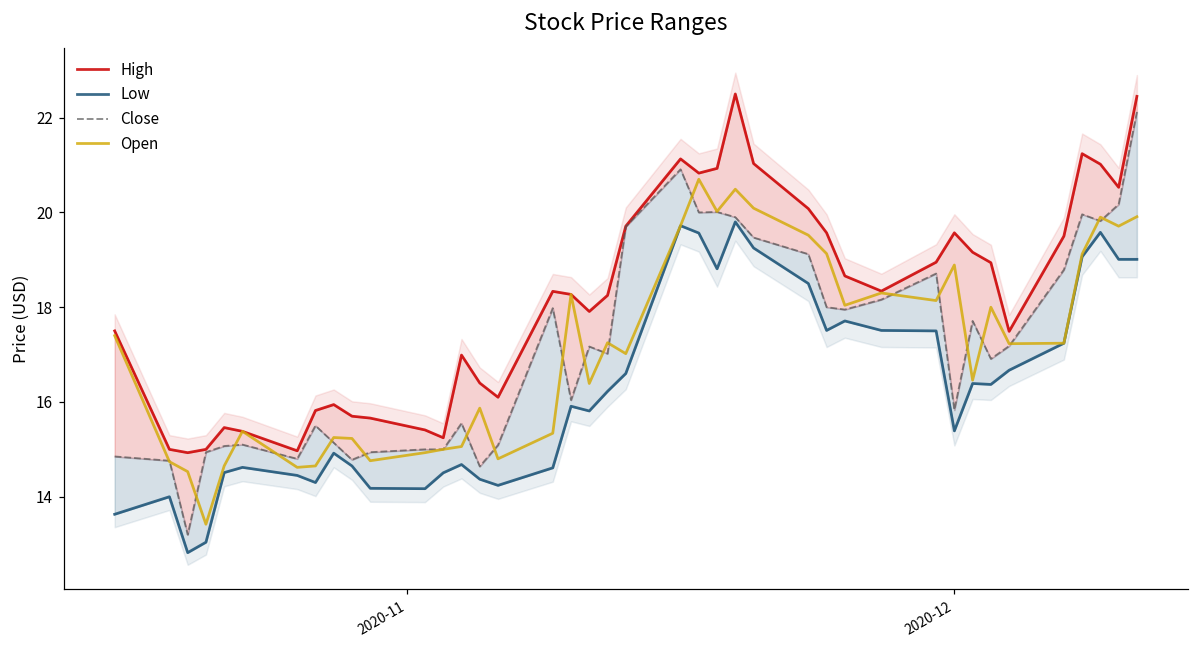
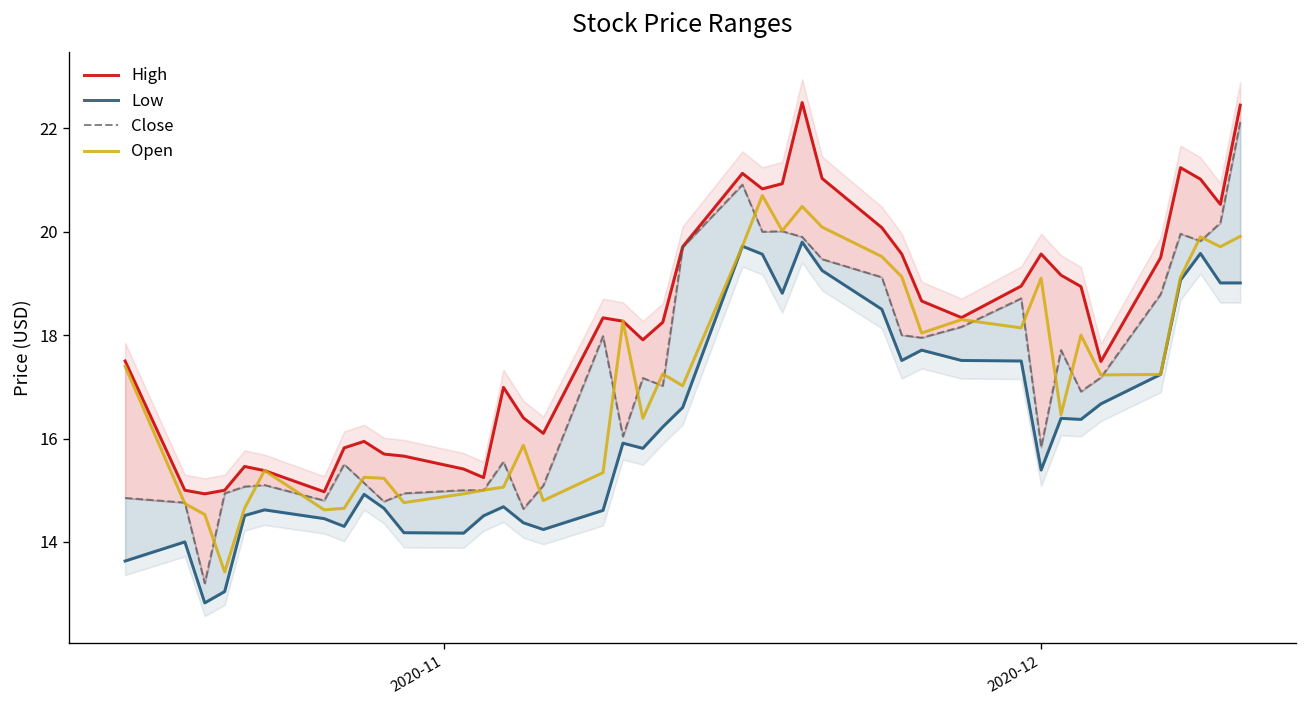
Open, 2020-12: 18.9 -> 19.1
